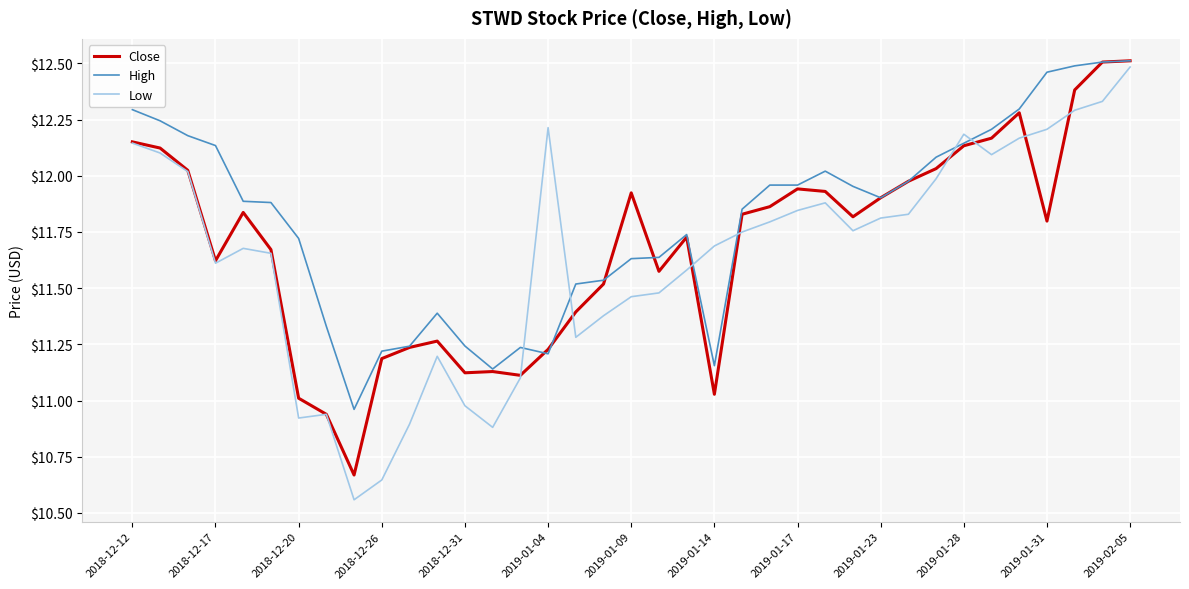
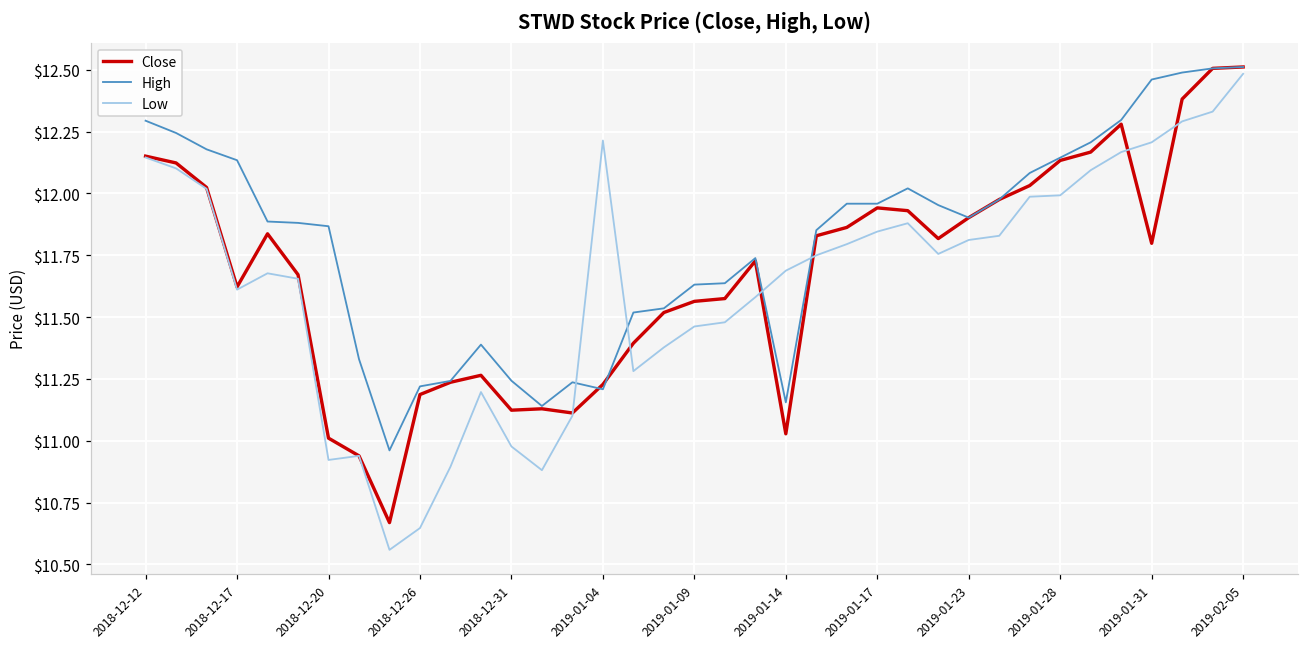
High, 2018-12-20: $11.72 -> $11.87
Close, 2019-01-09: $11.92 -> $11.56
Low, 2019-01-28: $12.19 -> $11.99
